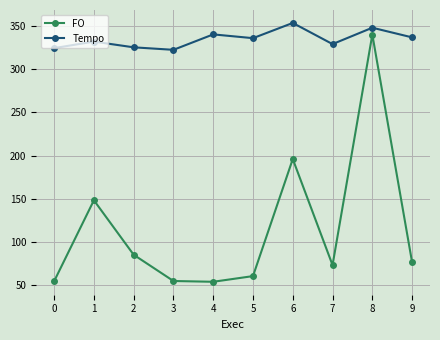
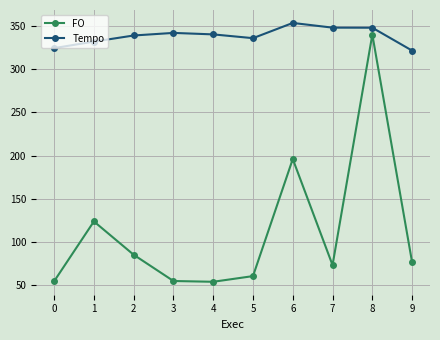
FO, 1: 150 -> 120
Tempo, 2: 330 -> 340
Tempo, 3: 320 -> 340
Tempo, 7: 330 -> 350
Tempo, 9: 340 -> 320
